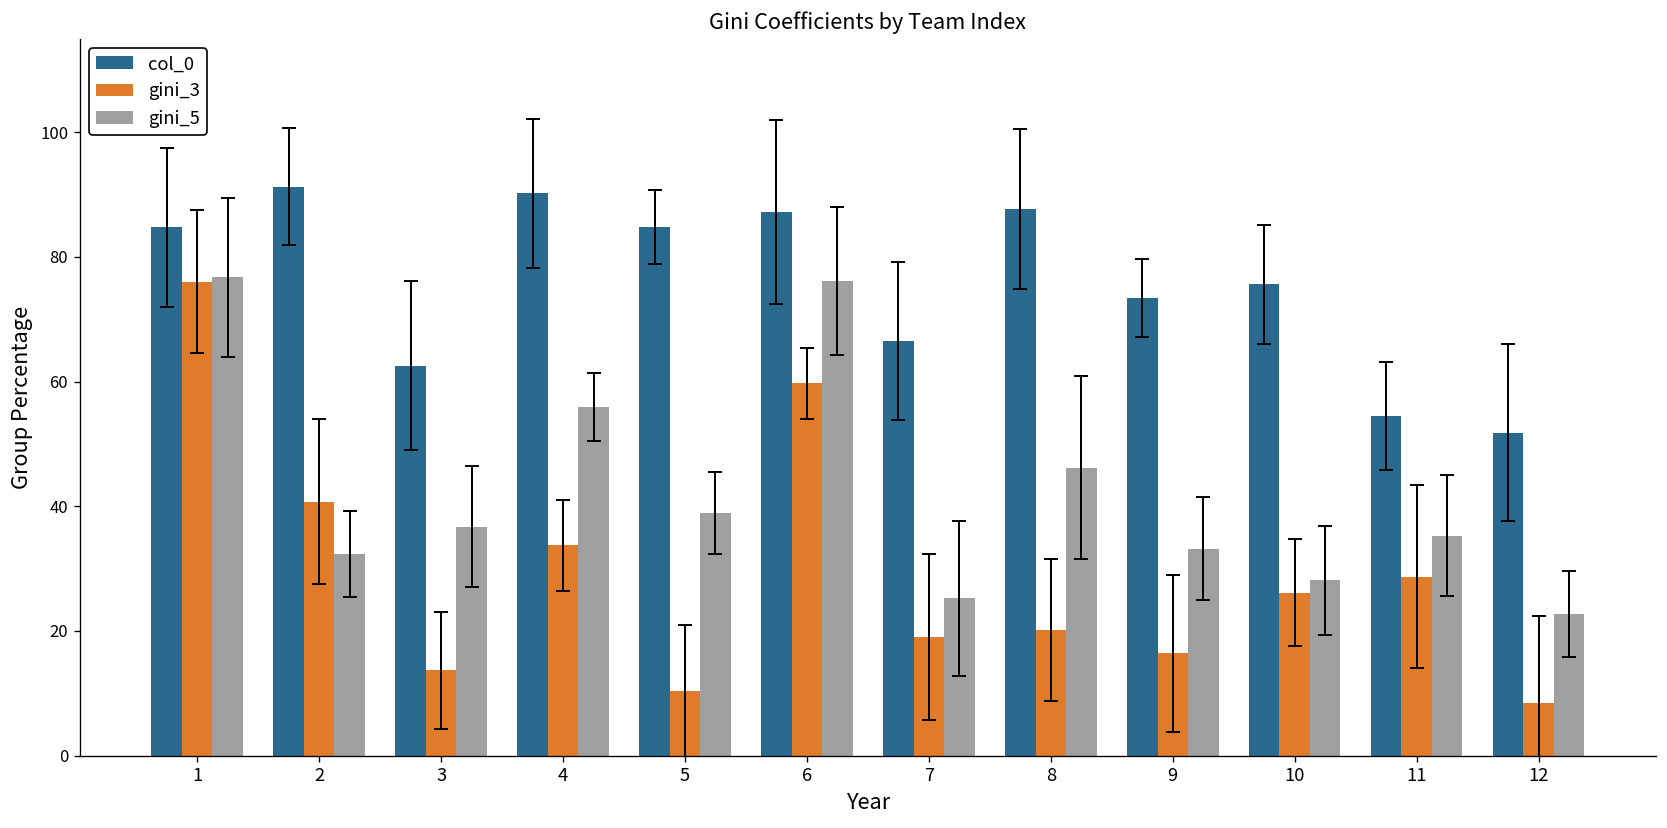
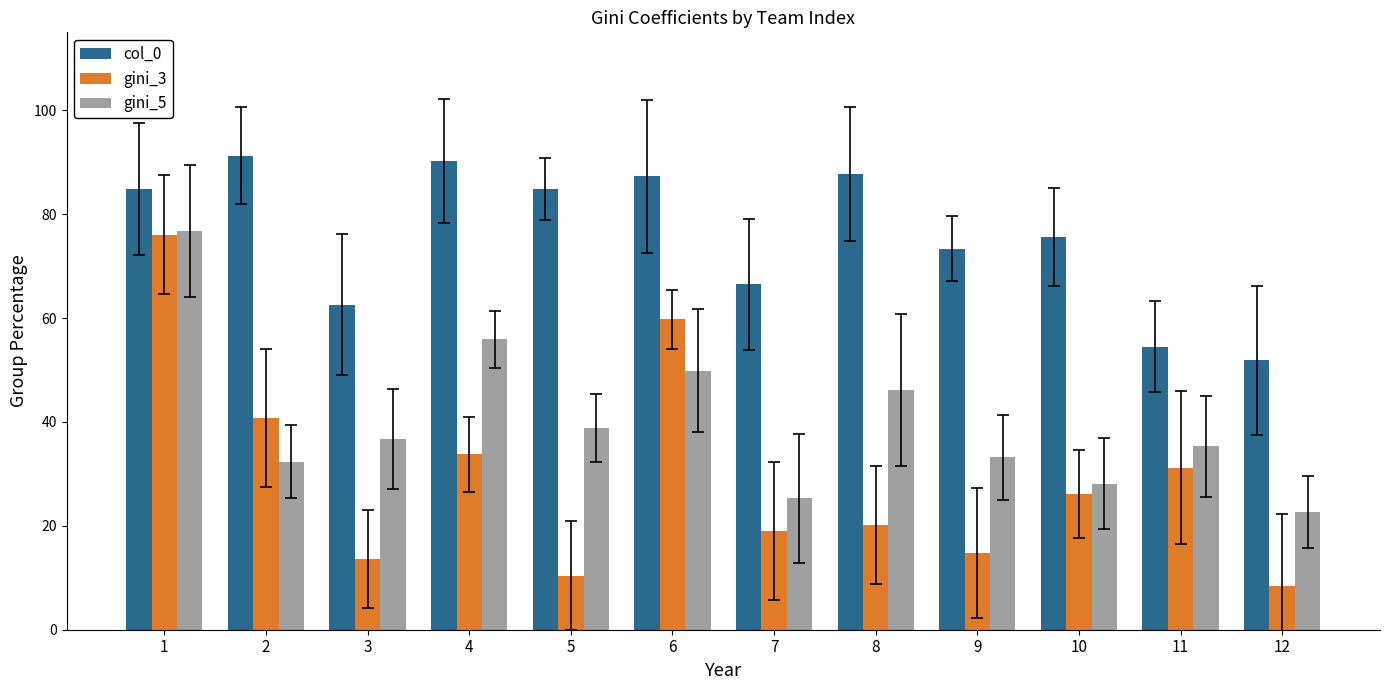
gini_5, 6: 76 -> 50
gini_3, 9: 16 -> 15
gini_3, 11: 29 -> 31
